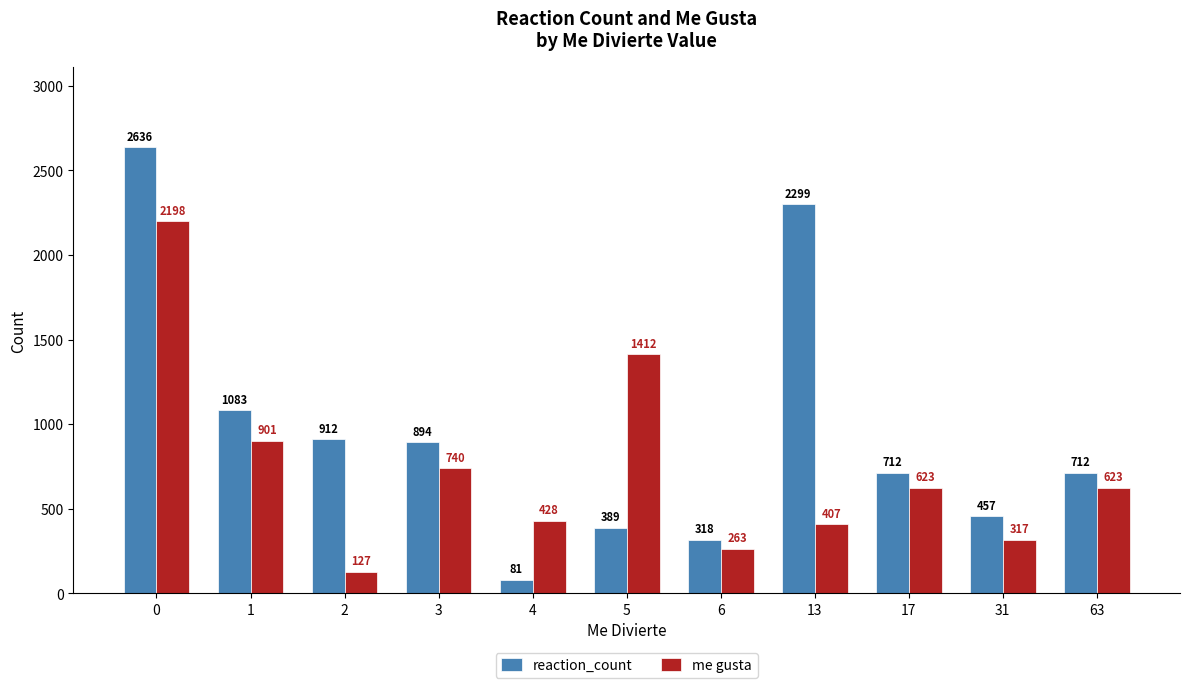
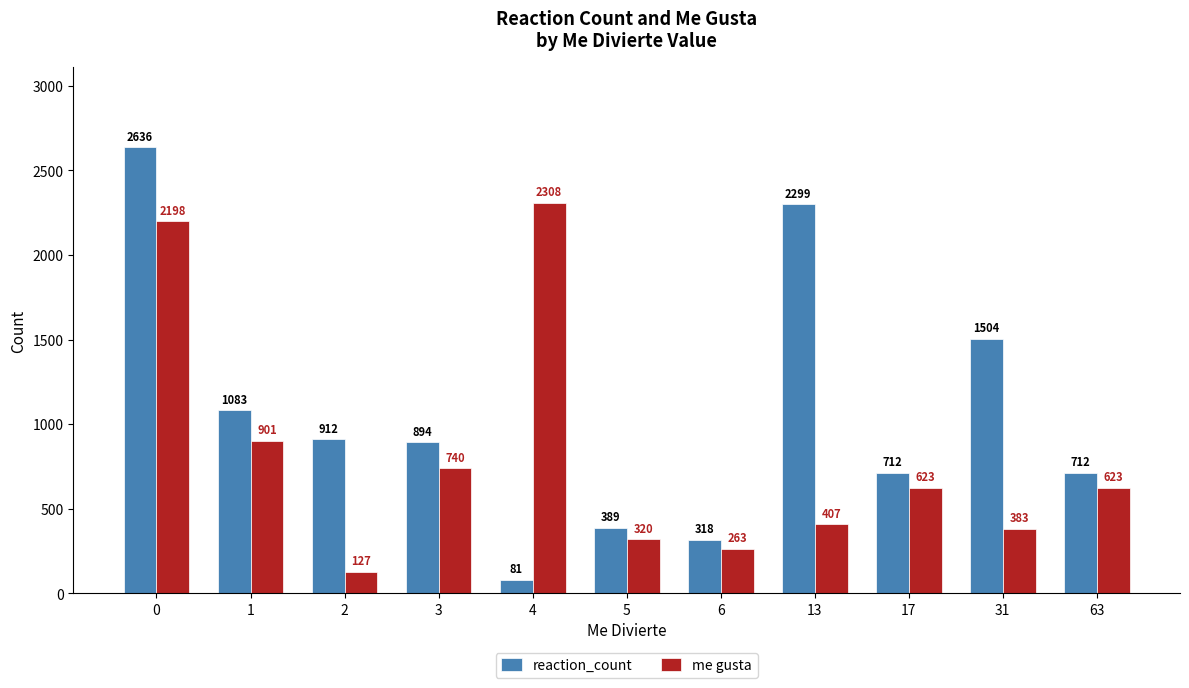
me gusta, 4: 428 -> 2308
me gusta, 5: 1412 -> 320
reaction_count, 31: 457 -> 1504
me gusta, 31: 317 -> 383
